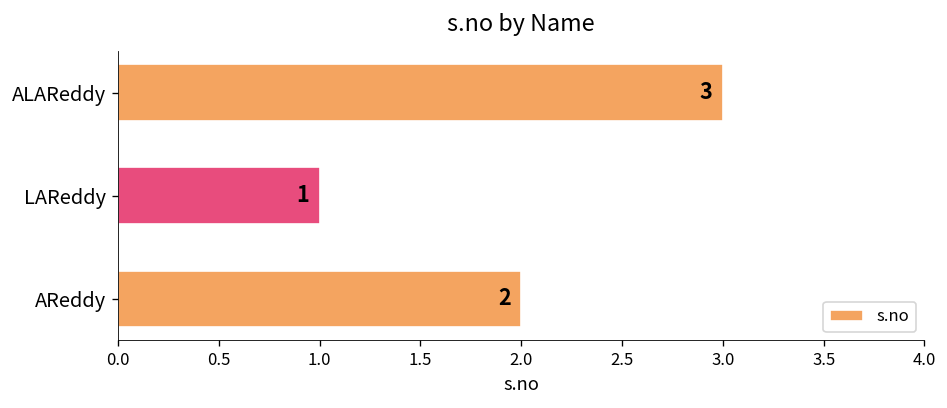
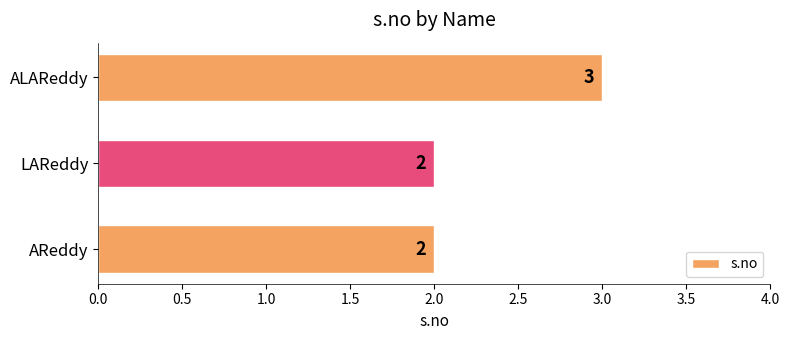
LAReddy: 1 -> 2
